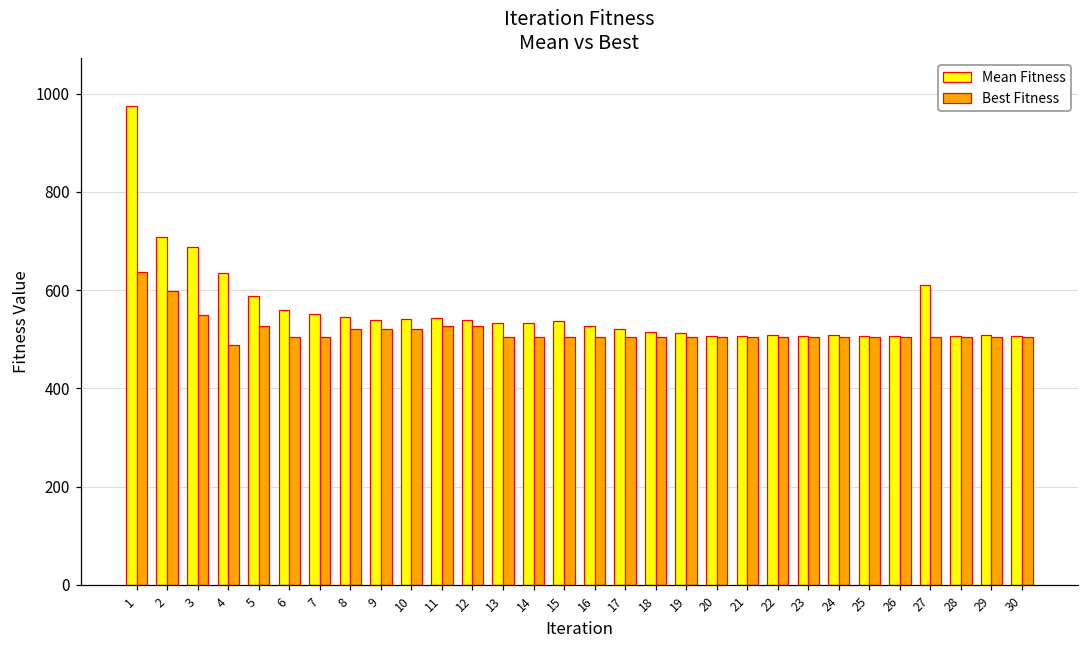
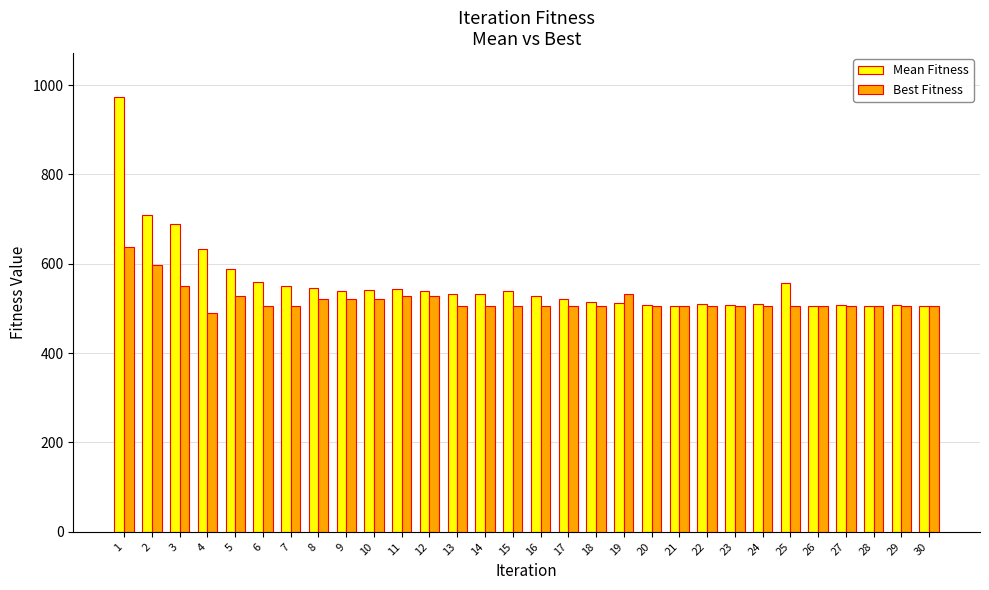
Best Fitness, 19: 510 -> 530
Mean Fitness, 25: 510 -> 560
Mean Fitness, 27: 610 -> 510
